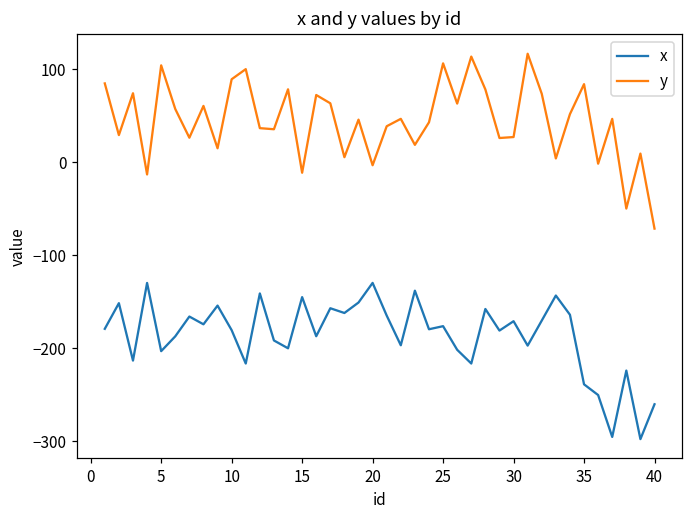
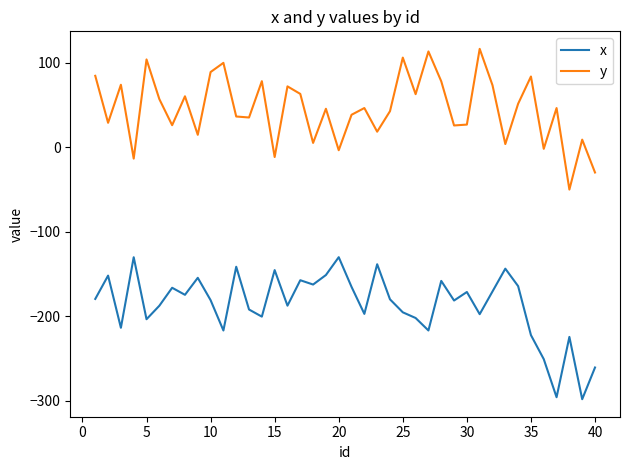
x, 25: -180 -> -200
x, 35: -240 -> -220
y, 40: -70 -> -30
